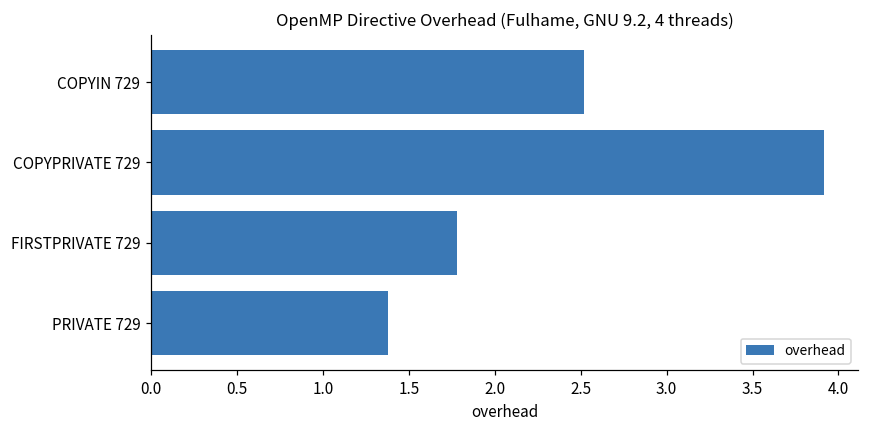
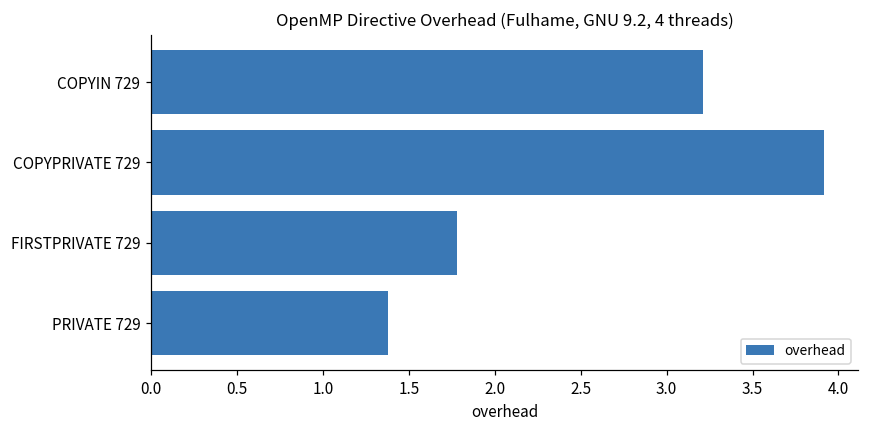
COPYIN 729: 2.52 -> 3.21
